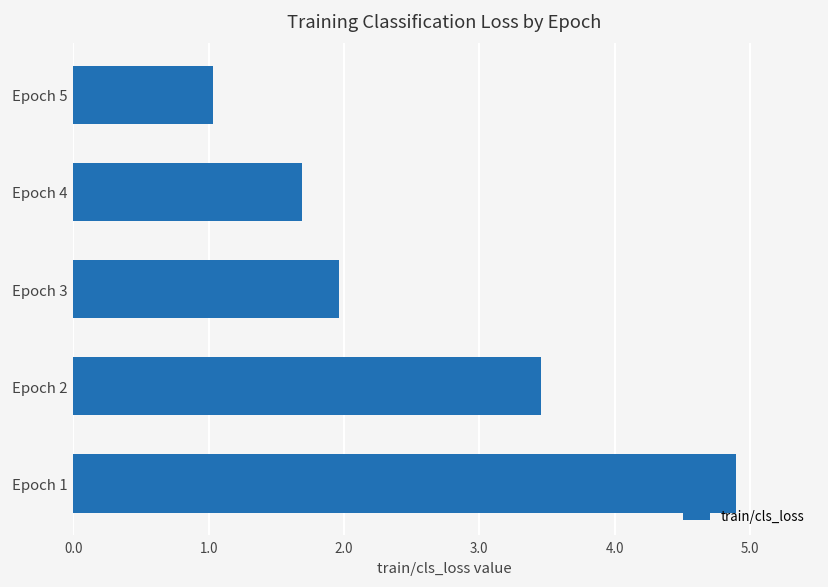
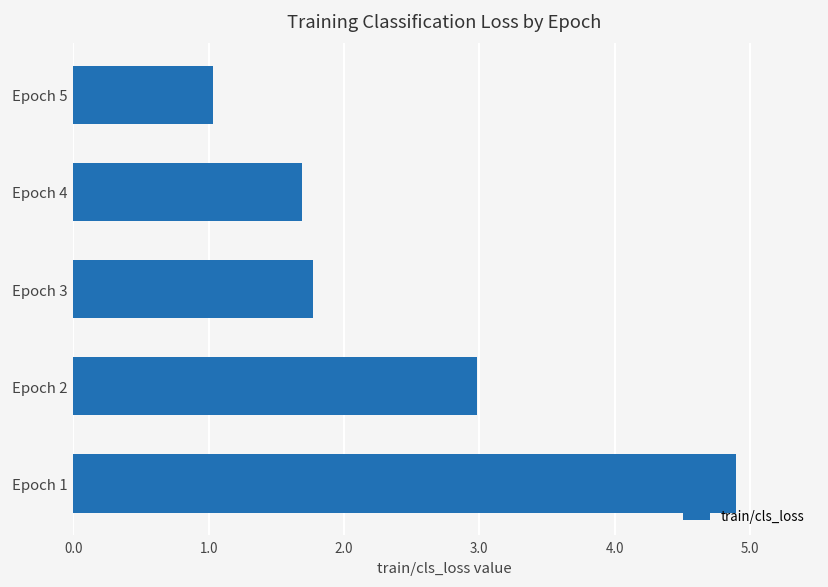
Epoch 3: 1.96 -> 1.77
Epoch 2: 3.46 -> 2.99
